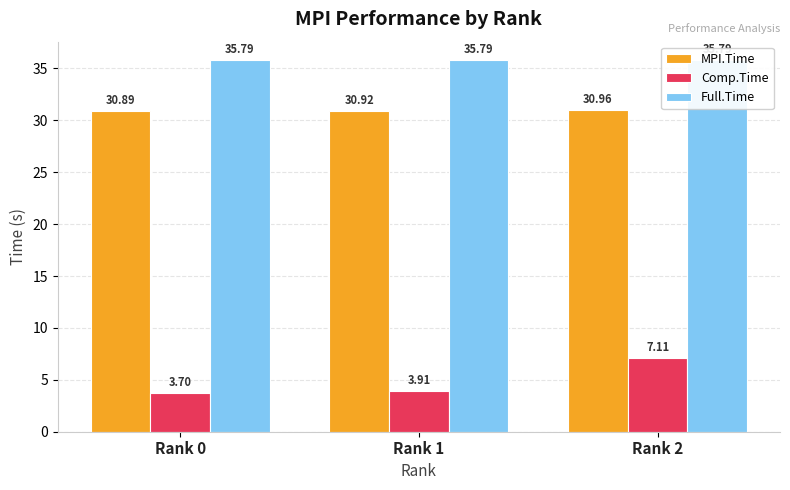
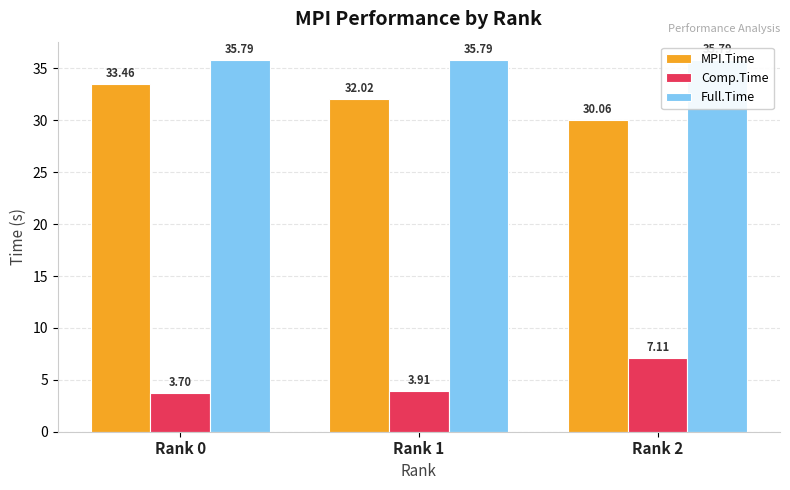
MPI.Time, Rank 0: 30.89 -> 33.46
MPI.Time, Rank 1: 30.92 -> 32.02
MPI.Time, Rank 2: 30.96 -> 30.06
